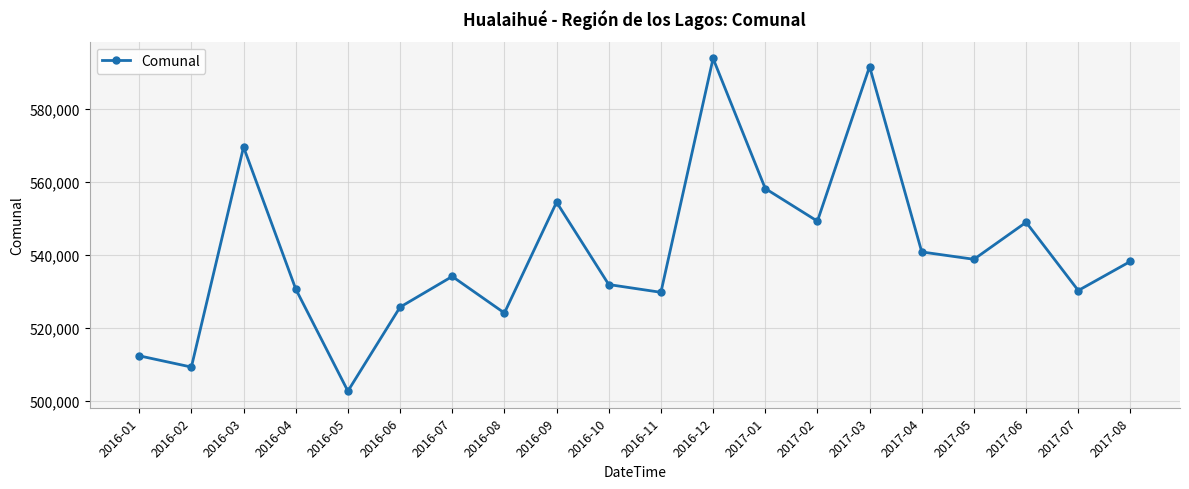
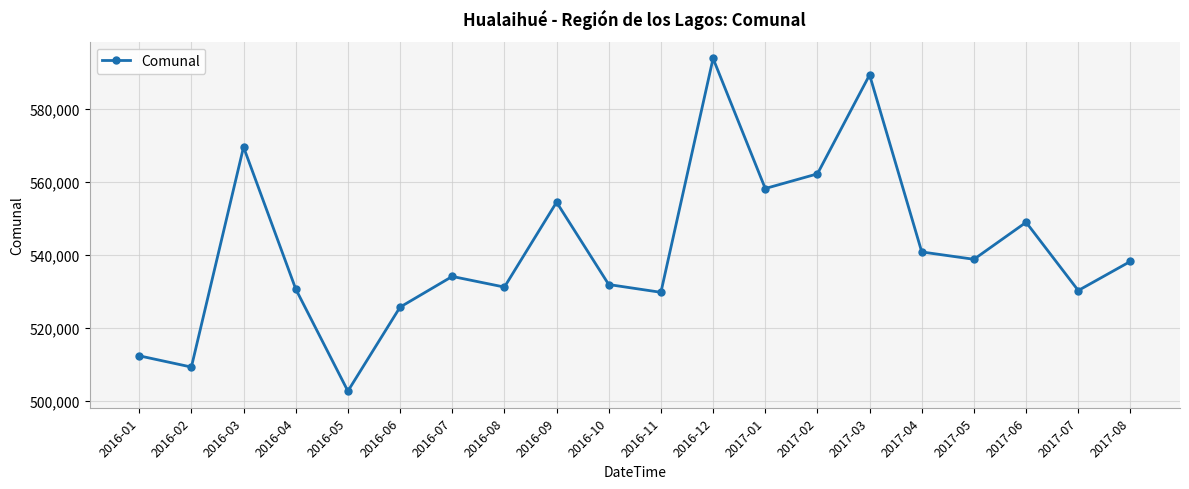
2016-08: 524,000 -> 531,000
2017-02: 549,000 -> 562,000
2017-03: 592,000 -> 589,000
